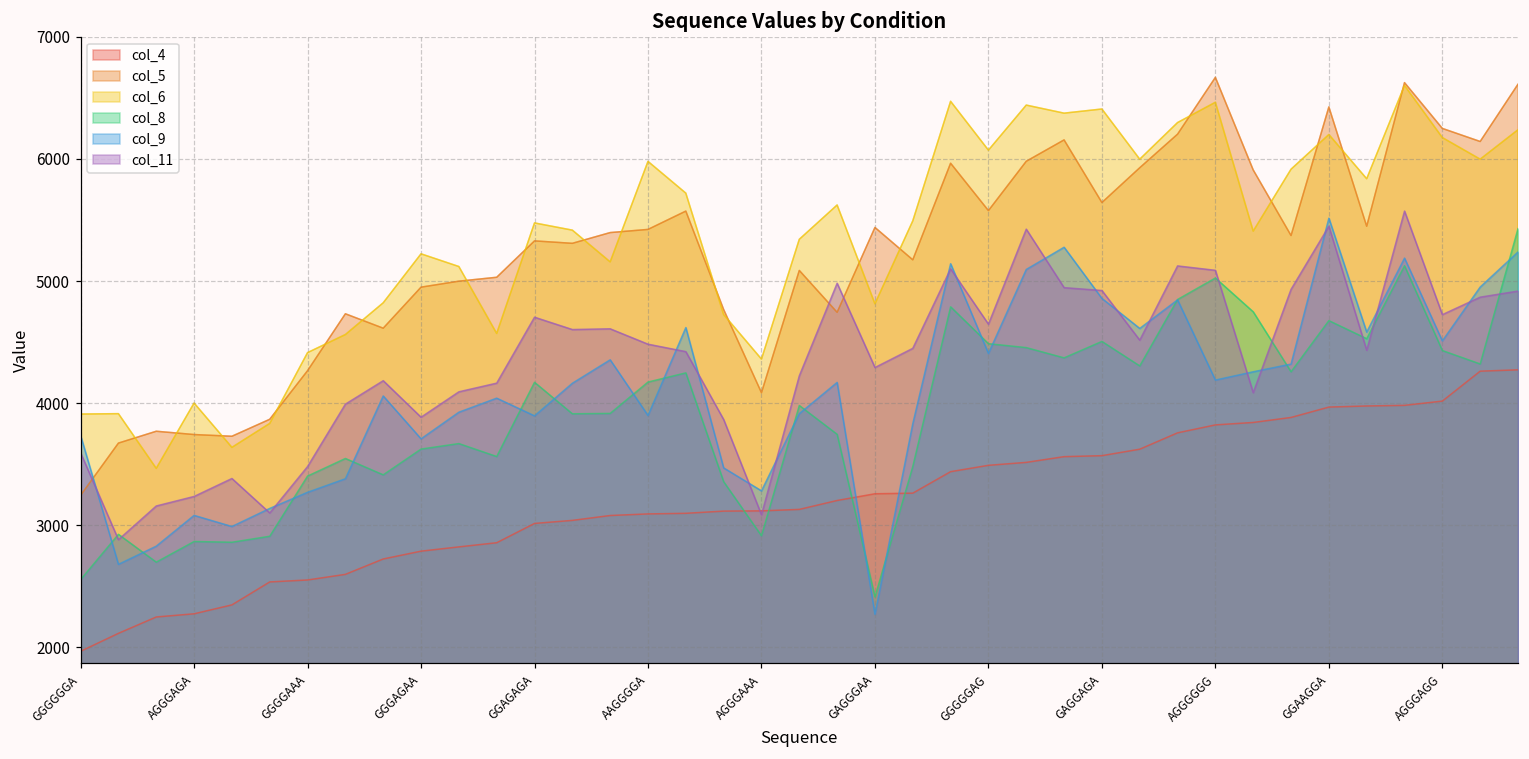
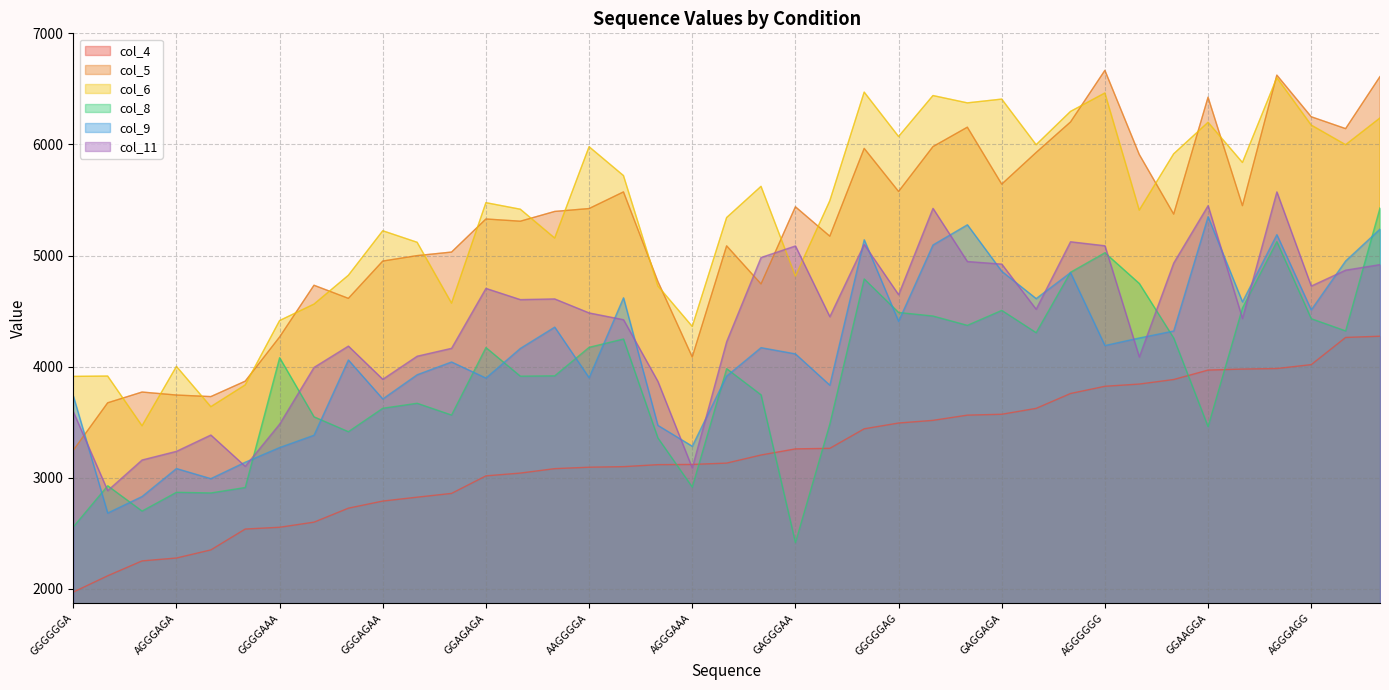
col_8, GGGGAAA: 3400 -> 4080
col_9, GAGGGAA: 2270 -> 4110
col_11, GAGGGAA: 4290 -> 5090
col_8, GGAAGGA: 4680 -> 3460
col_9, GGAAGGA: 5520 -> 5350
